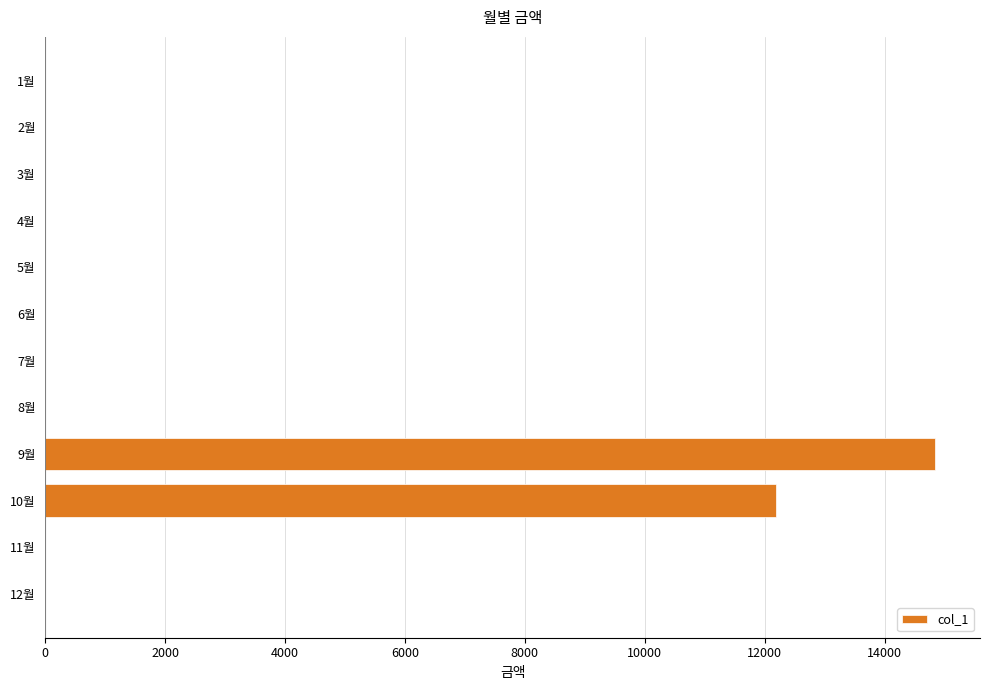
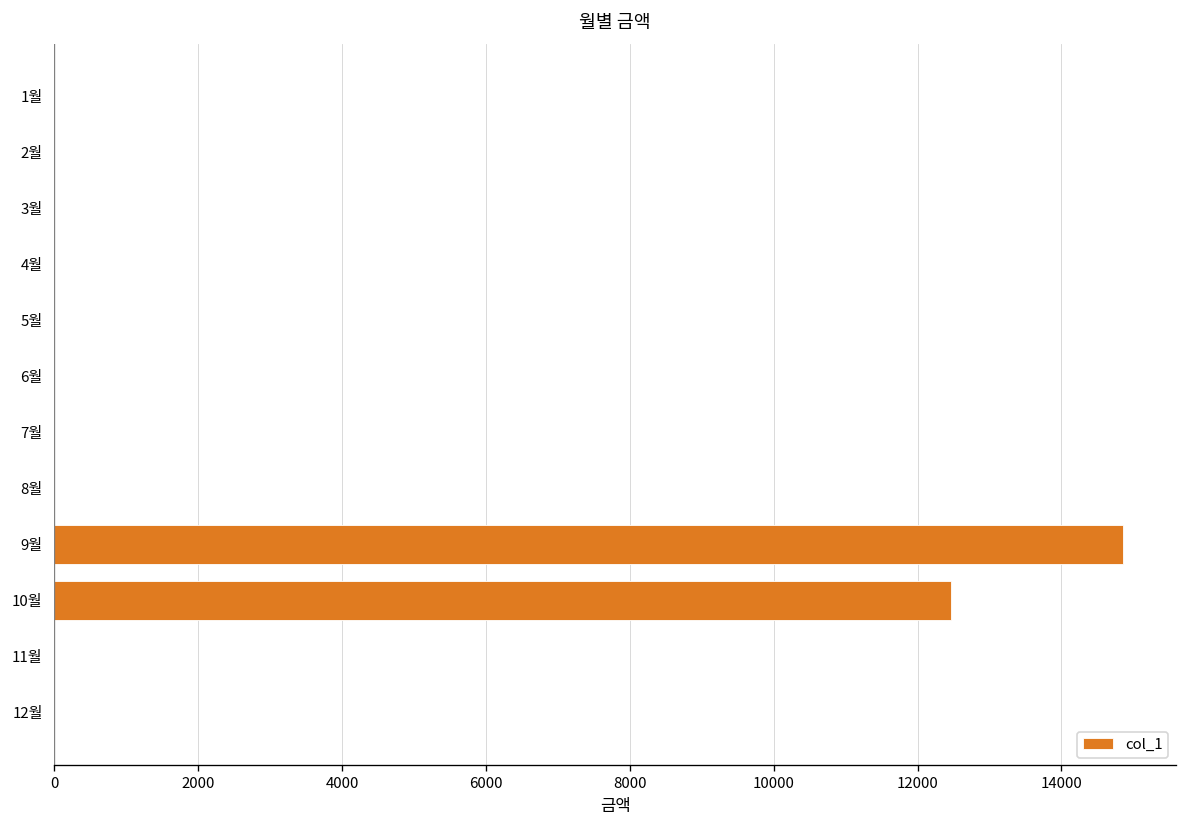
10월: 12200 -> 12500
